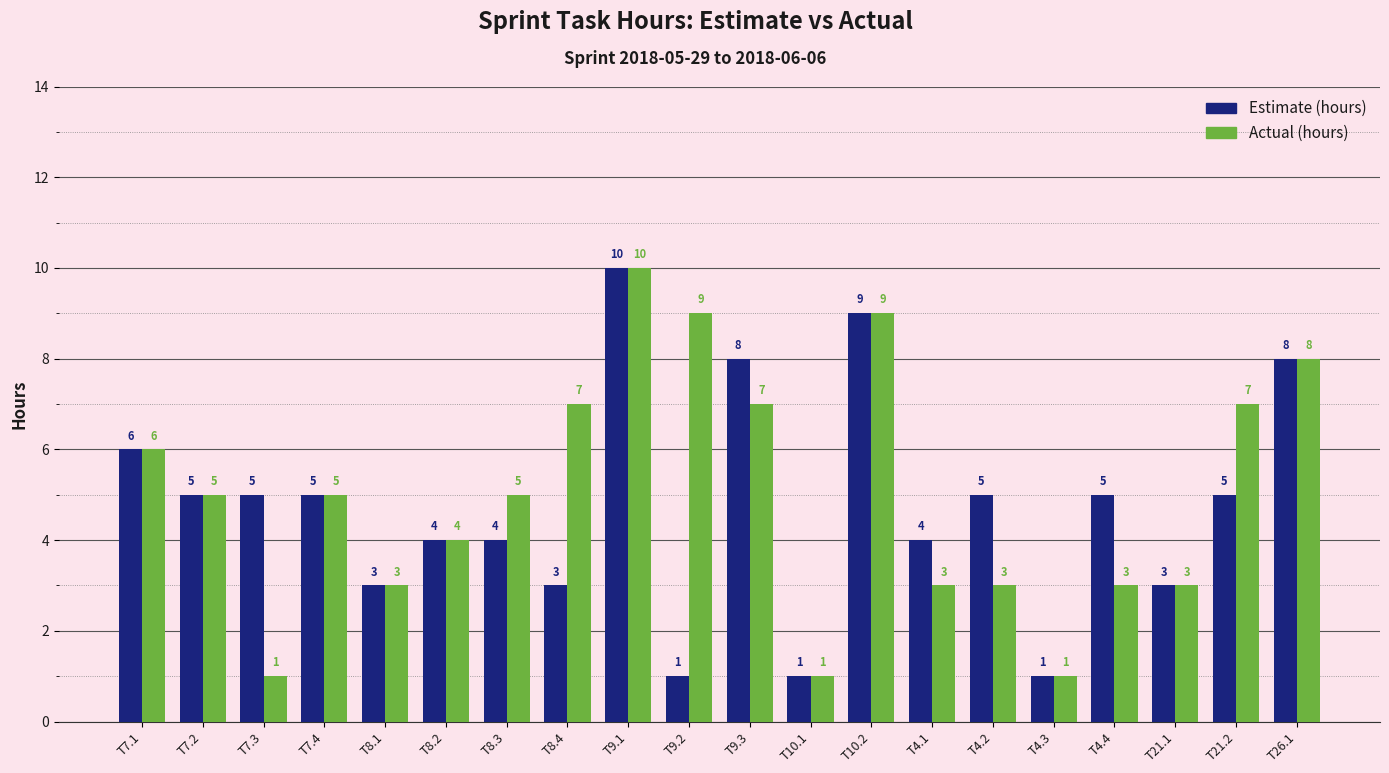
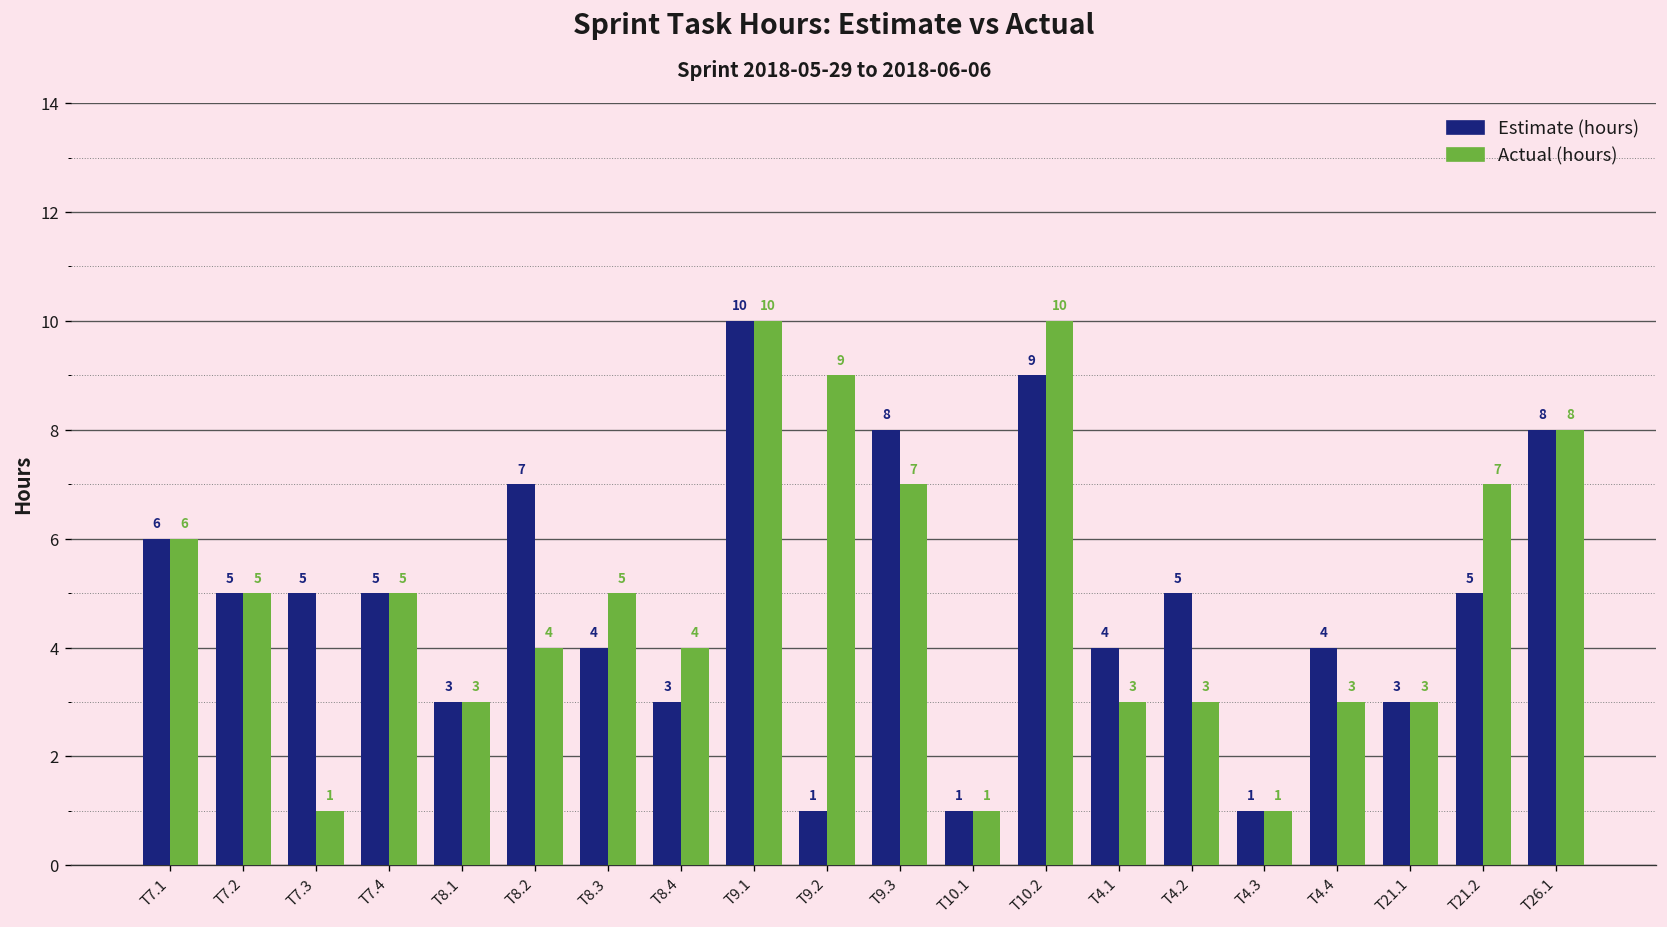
Estimate (hours), T8.2: 4 -> 7
Actual (hours), T8.4: 7 -> 4
Actual (hours), T10.2: 9 -> 10
Estimate (hours), T4.4: 5 -> 4
